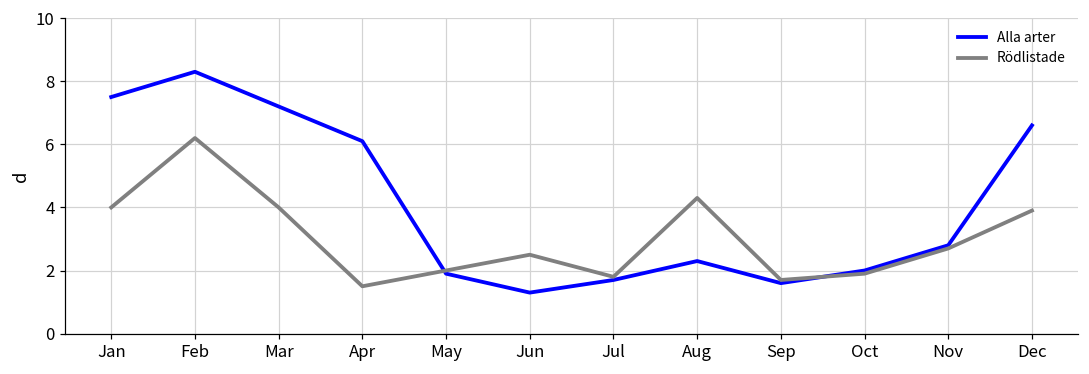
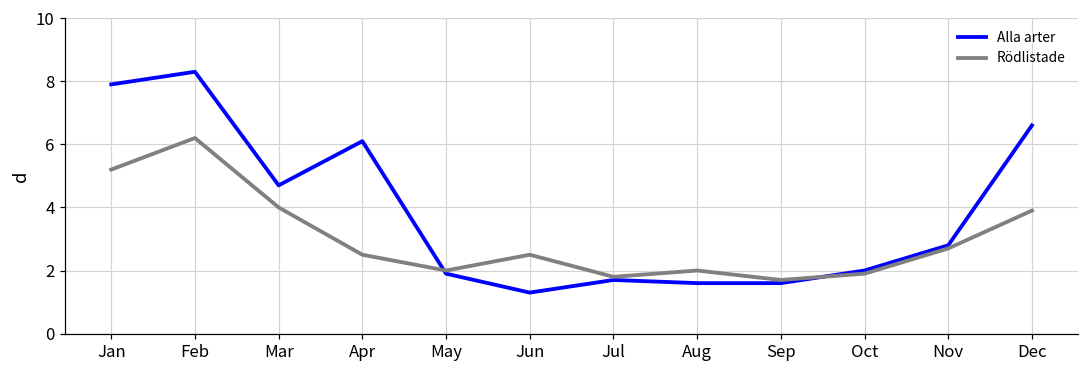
Alla arter, Jan: 7.5 -> 7.9
Rödlistade, Jan: 4.0 -> 5.2
Alla arter, Mar: 7.2 -> 4.7
Rödlistade, Apr: 1.5 -> 2.5
Alla arter, Aug: 2.3 -> 1.6
Rödlistade, Aug: 4.3 -> 2.0
